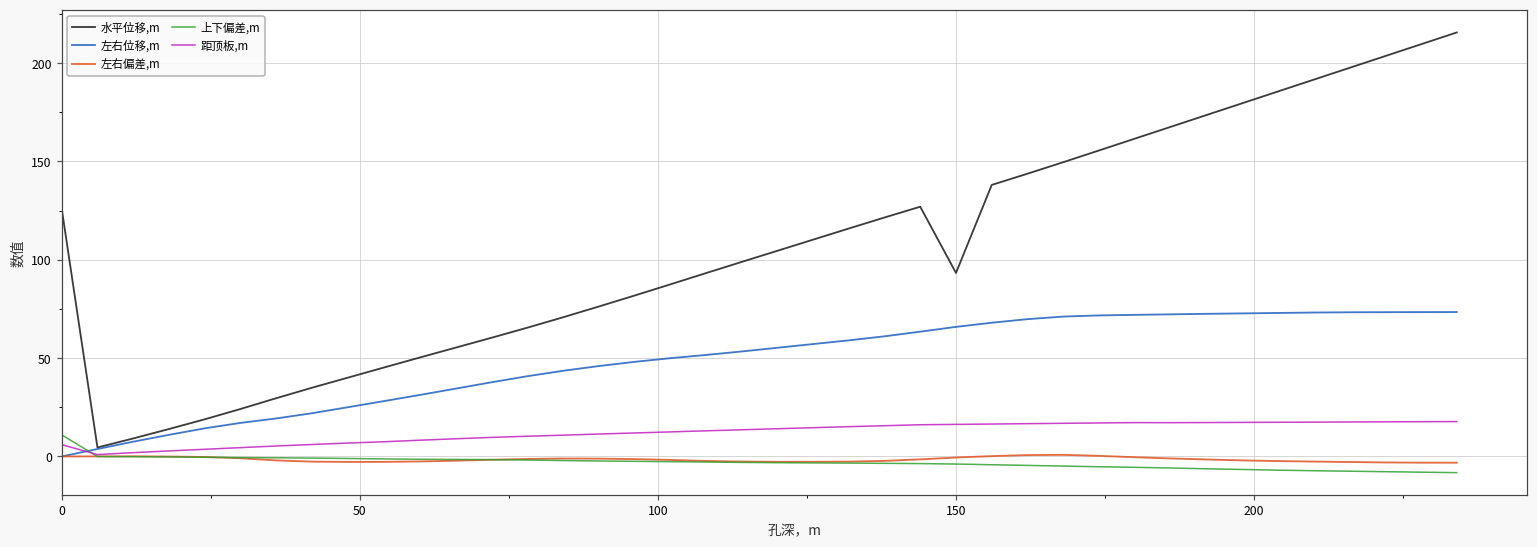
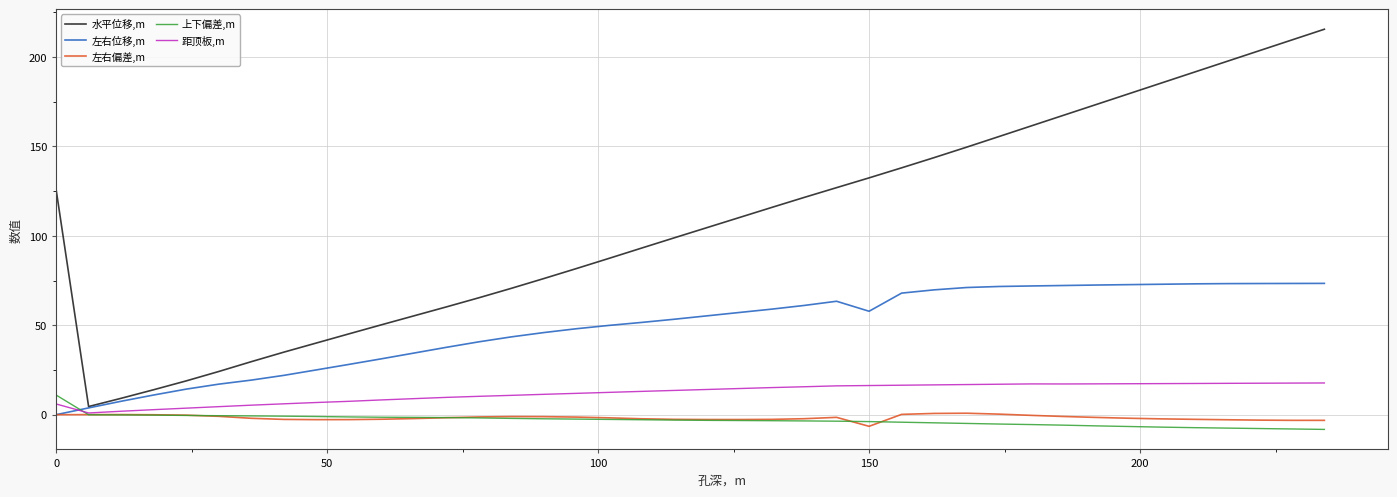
水平位移,m, 150: 93 -> 132
左右位移,m, 150: 66 -> 58
左右偏差,m, 150: -1 -> -7
